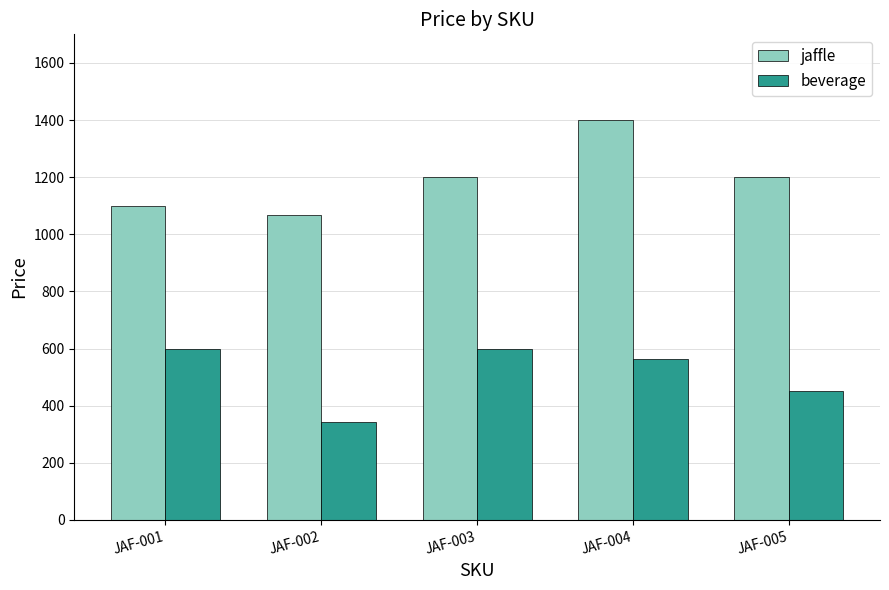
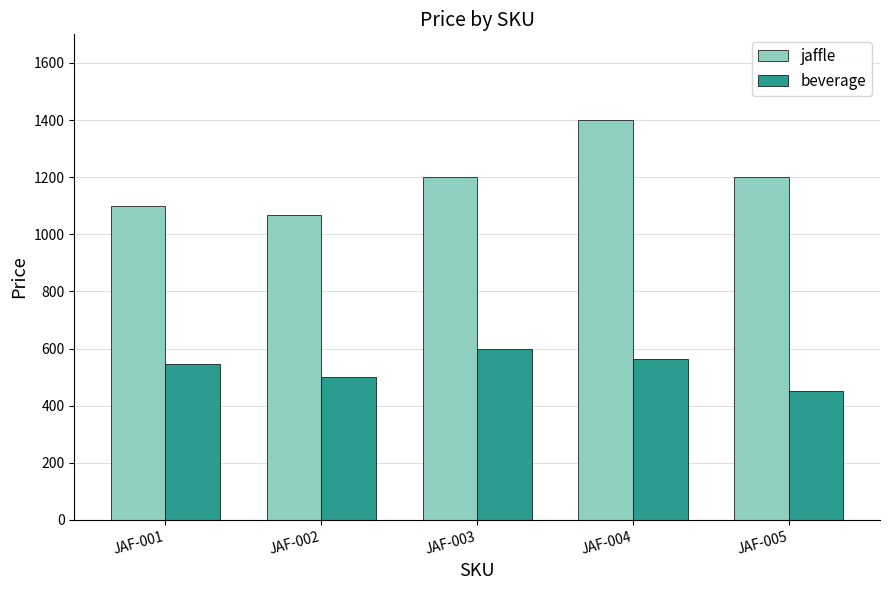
beverage, JAF-001: 600 -> 550
beverage, JAF-002: 340 -> 500
